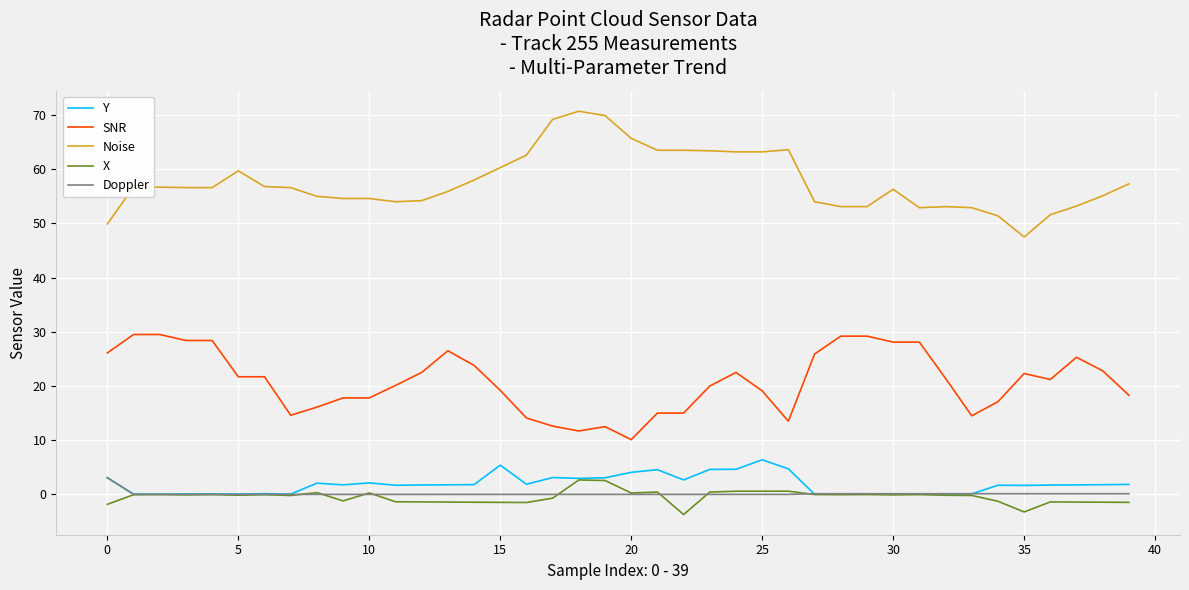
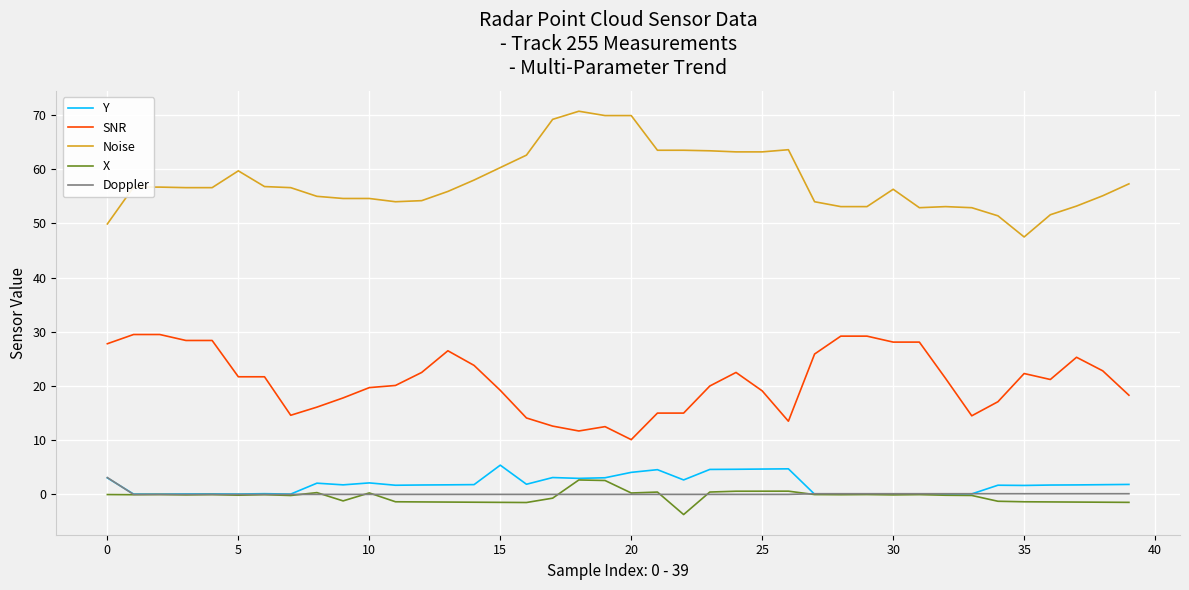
SNR, 0: 26 -> 28
X, 0: -2 -> 0
SNR, 10: 18 -> 20
Noise, 20: 66 -> 70
Y, 25: 6 -> 5
X, 35: -3 -> -1
